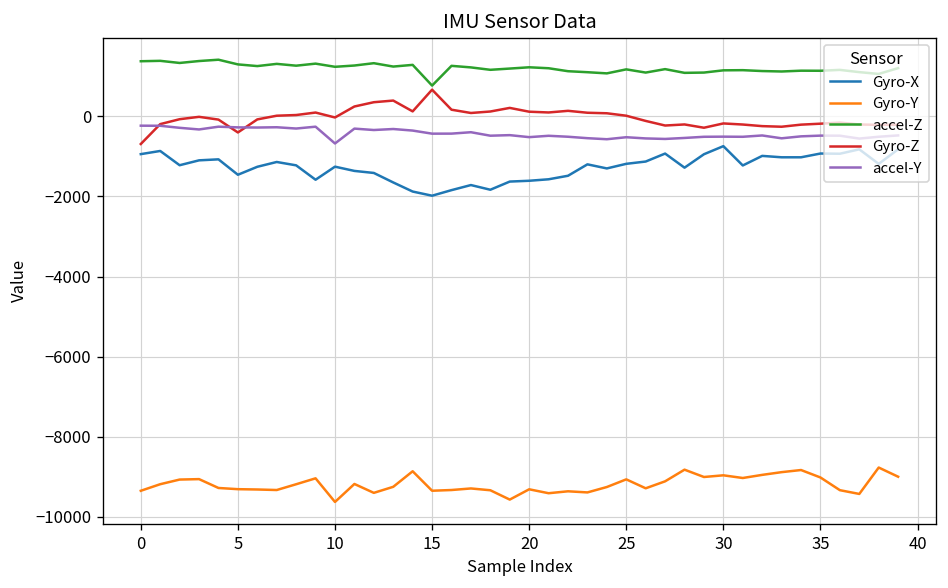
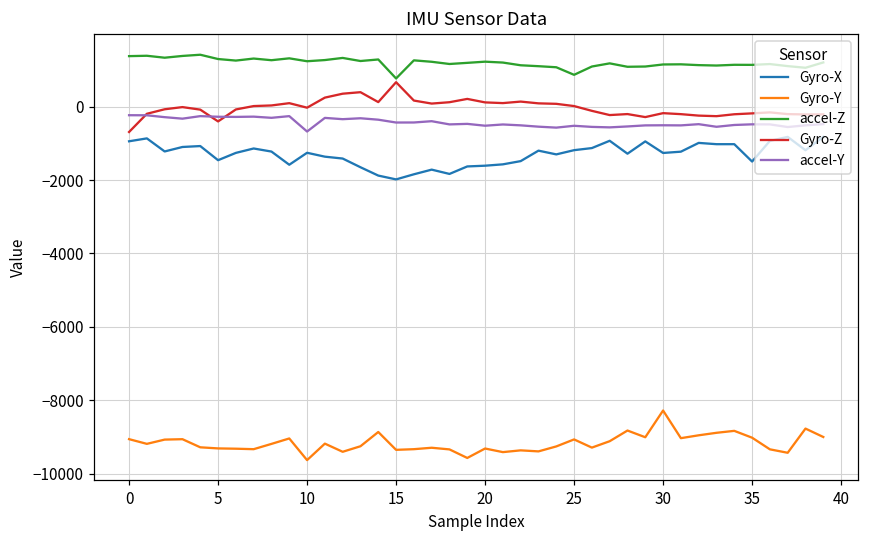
Gyro-Y, 0: -9300 -> -9100
accel-Z, 25: 1200 -> 900
Gyro-X, 30: -700 -> -1300
Gyro-Y, 30: -9000 -> -8300
Gyro-X, 35: -900 -> -1500
